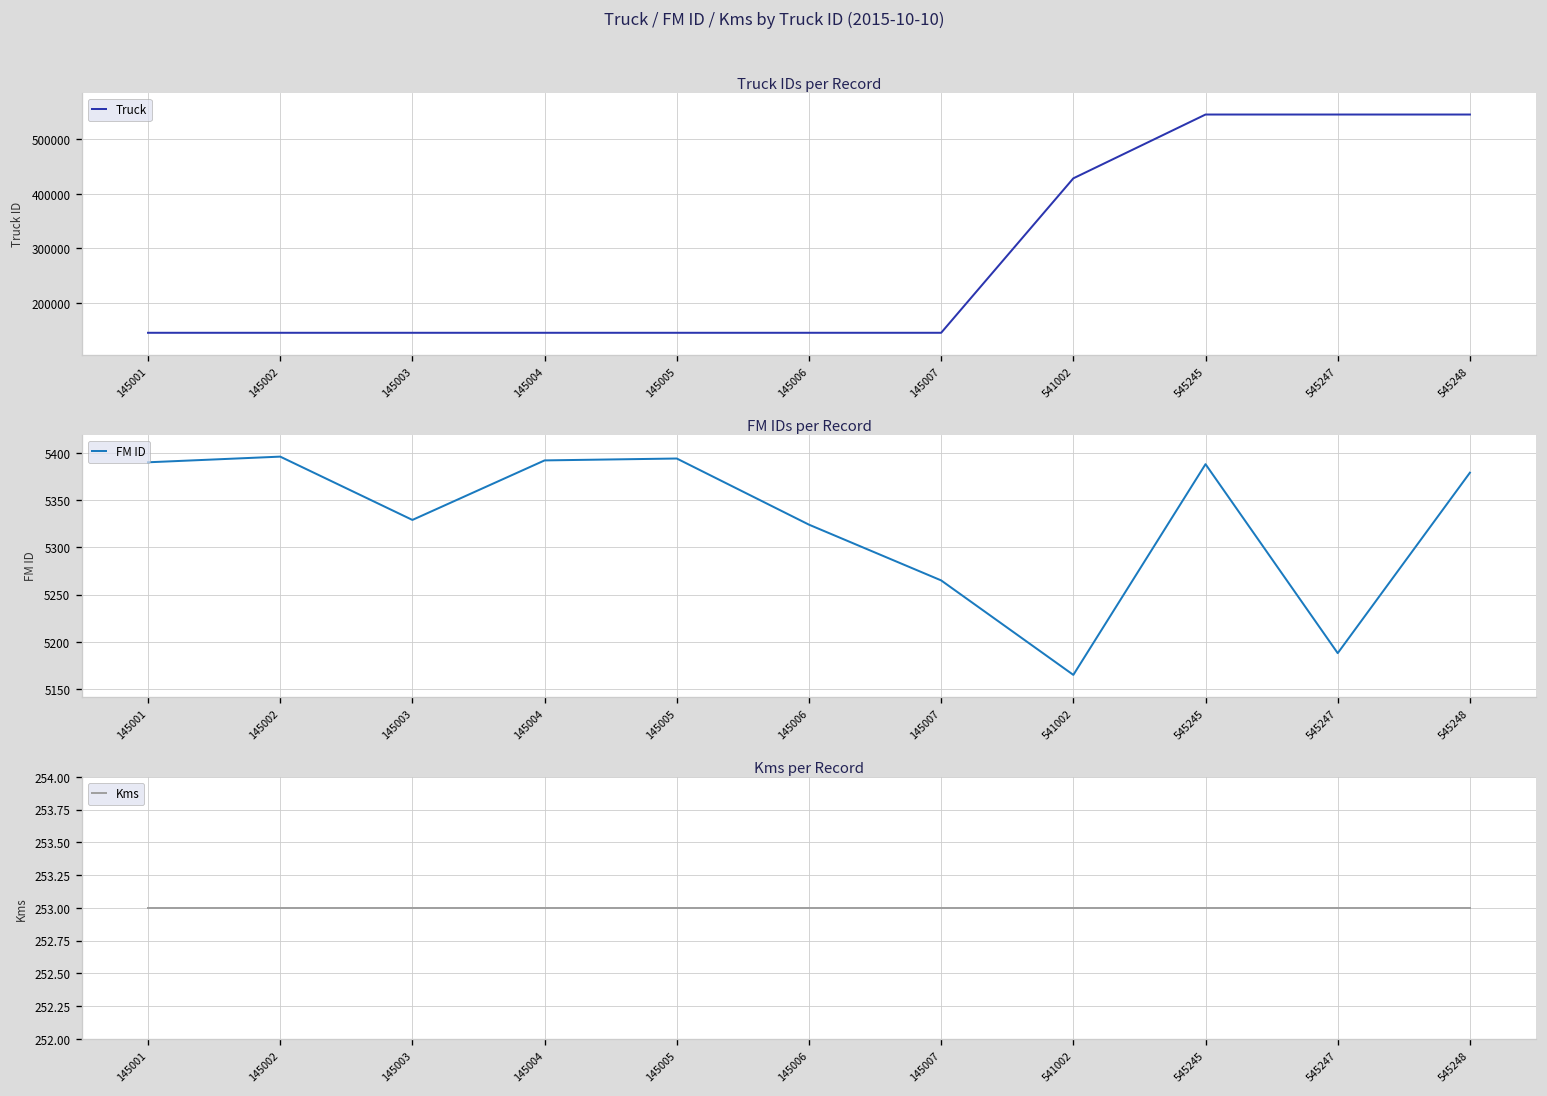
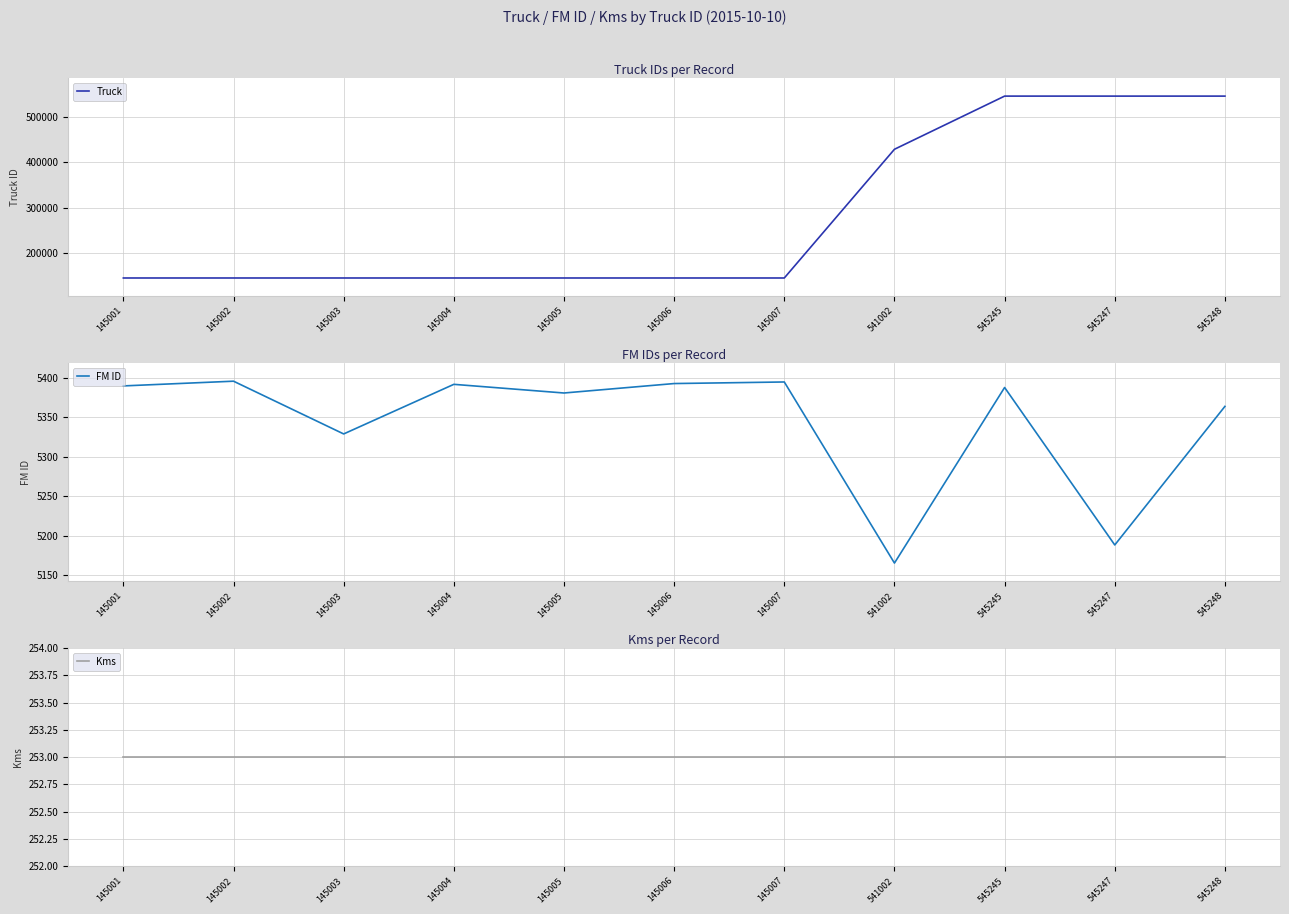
FM IDs per Record, 145005: 5390 -> 5380
FM IDs per Record, 145006: 5320 -> 5390
FM IDs per Record, 145007: 5270 -> 5400
FM IDs per Record, 545248: 5380 -> 5360
